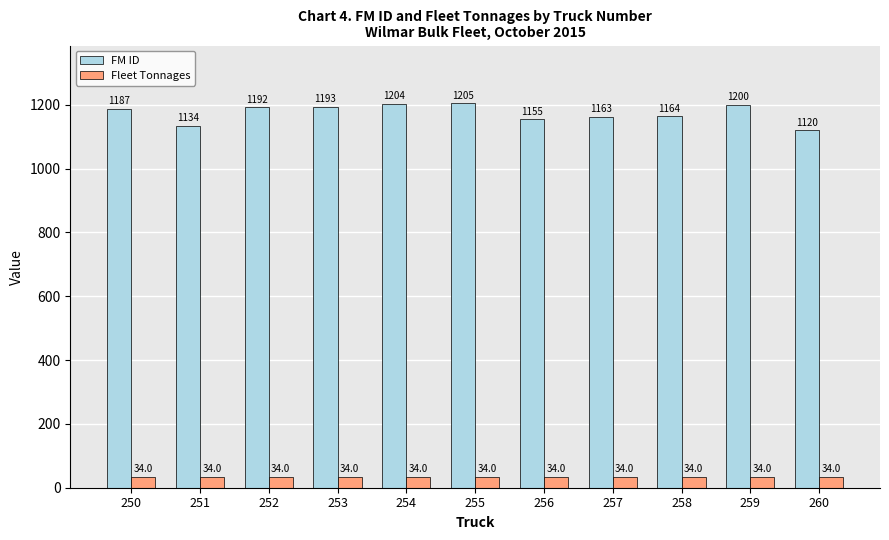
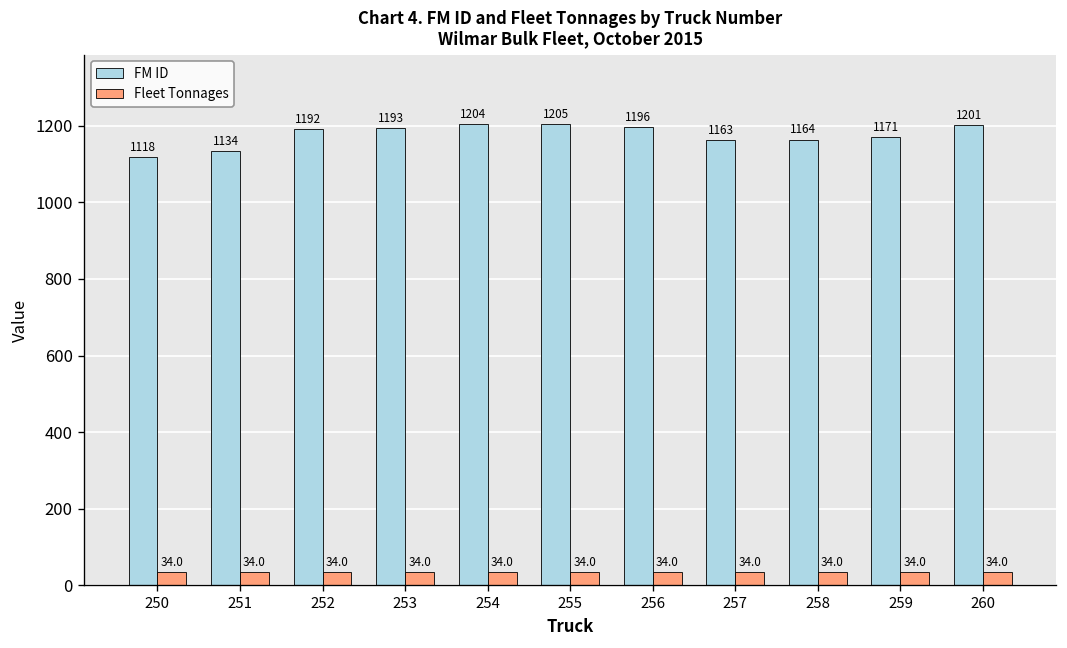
FM ID, 250: 1187 -> 1118
FM ID, 256: 1155 -> 1196
FM ID, 259: 1200 -> 1171
FM ID, 260: 1120 -> 1201
